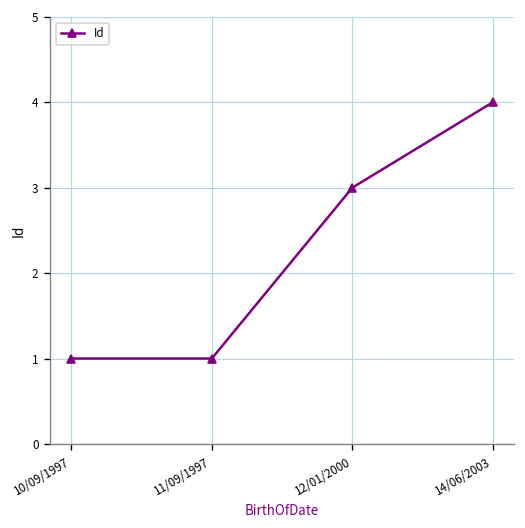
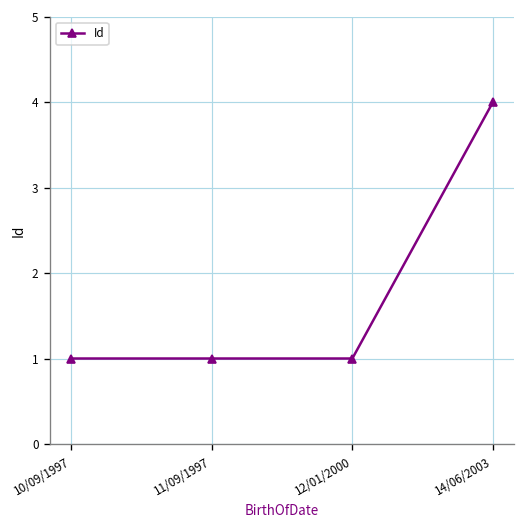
12/01/2000: 3 -> 1
